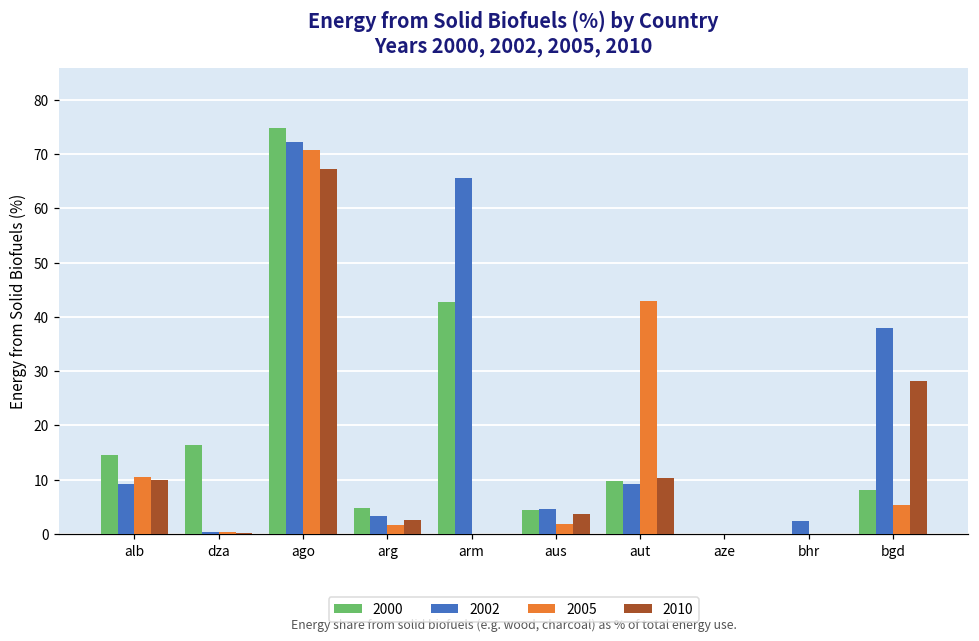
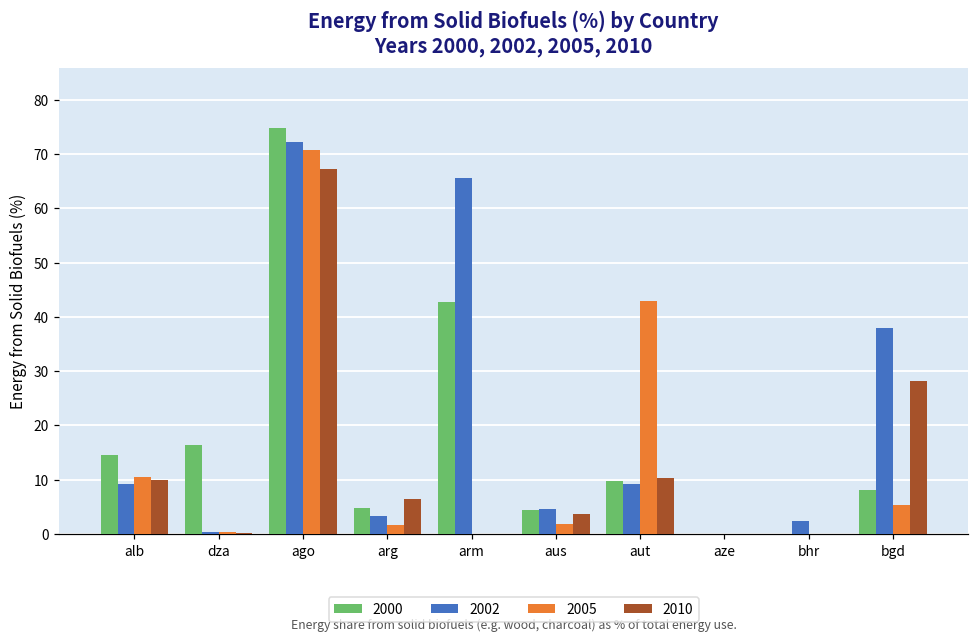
2010, arg: 3 -> 7
